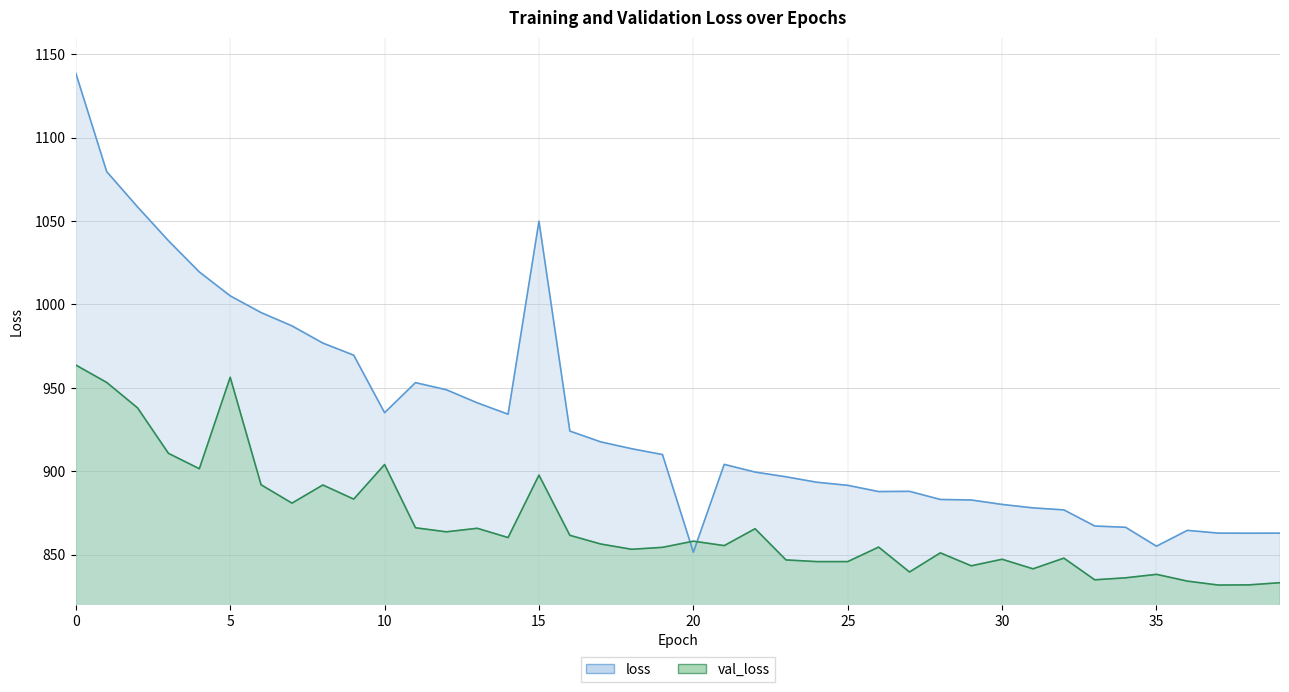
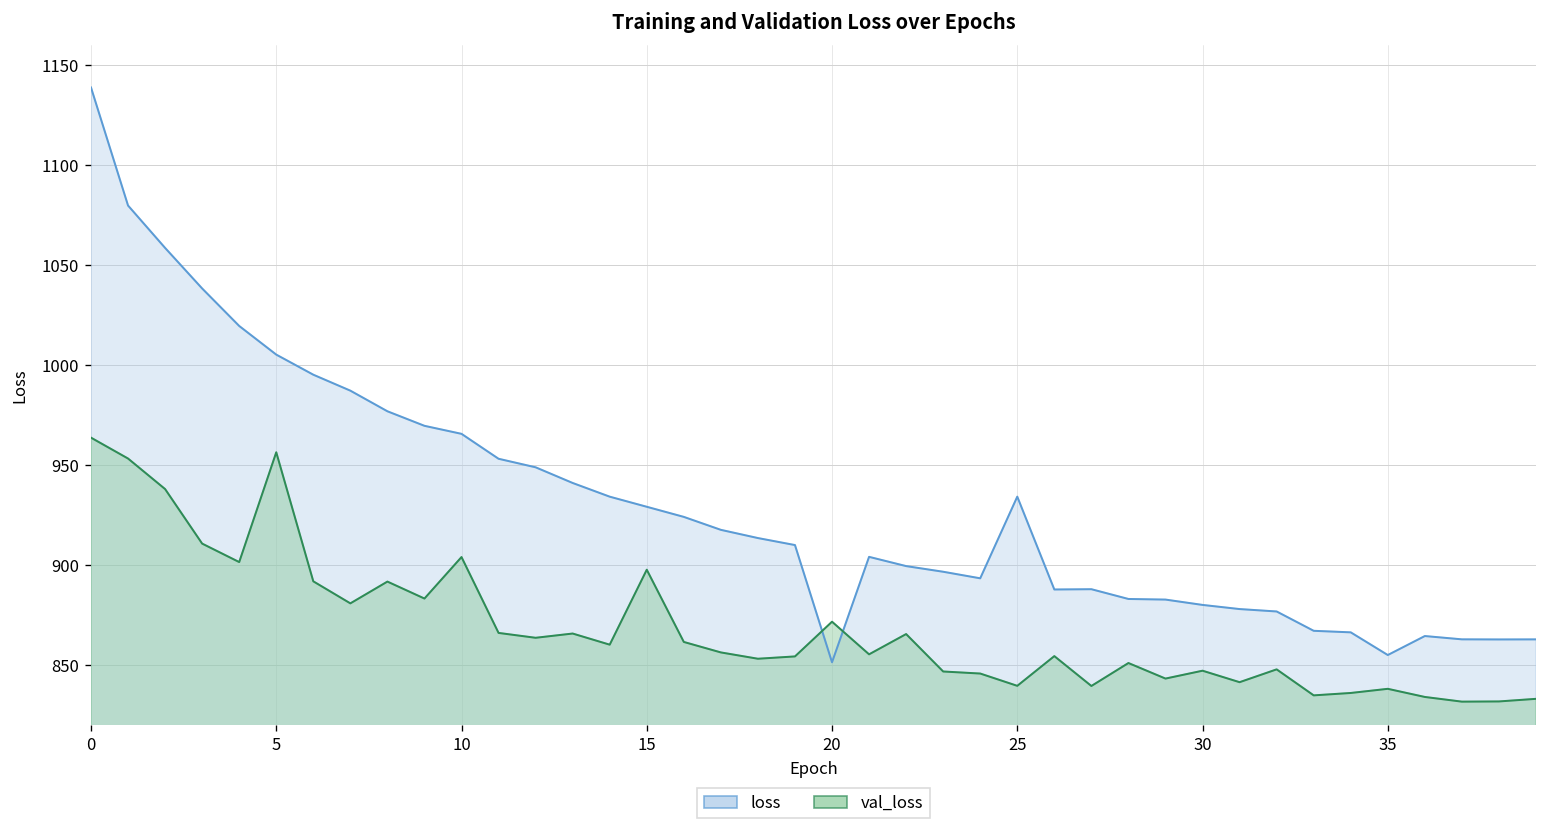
loss, 10: 935 -> 966
loss, 15: 1050 -> 929
val_loss, 20: 858 -> 872
loss, 25: 892 -> 934
val_loss, 25: 846 -> 840
